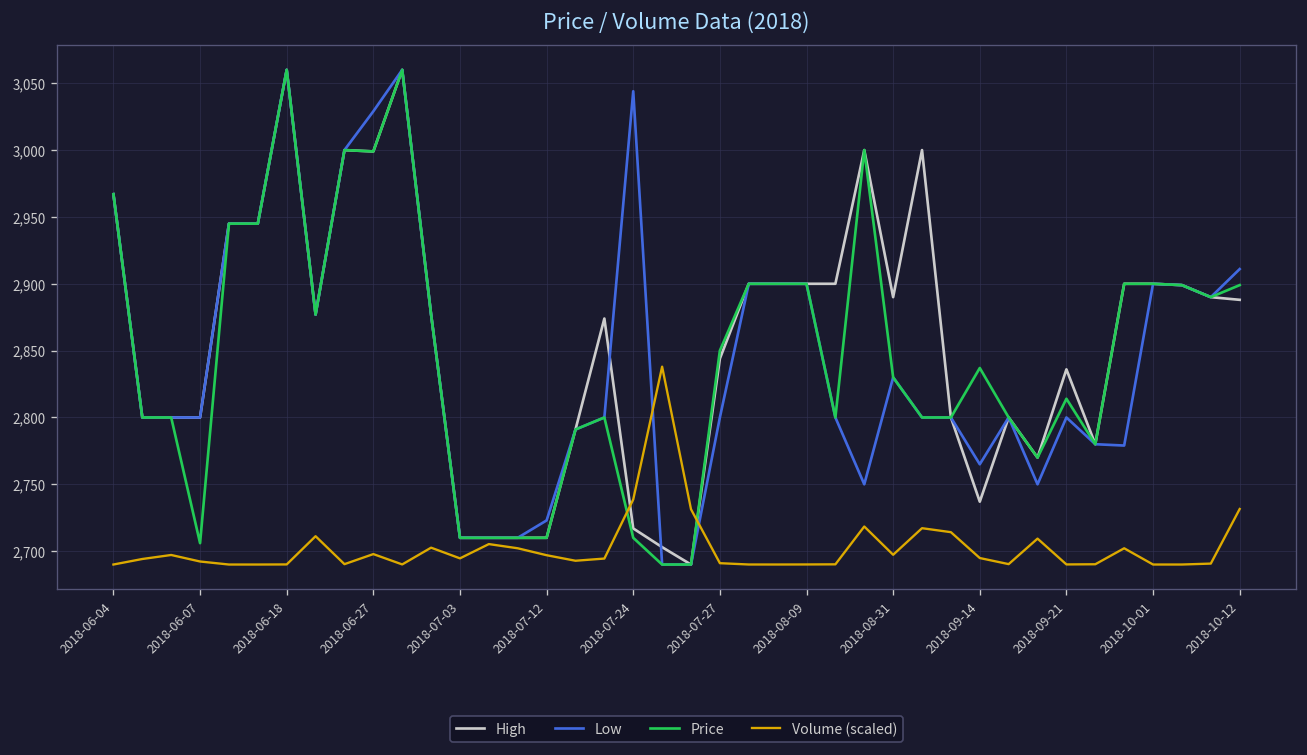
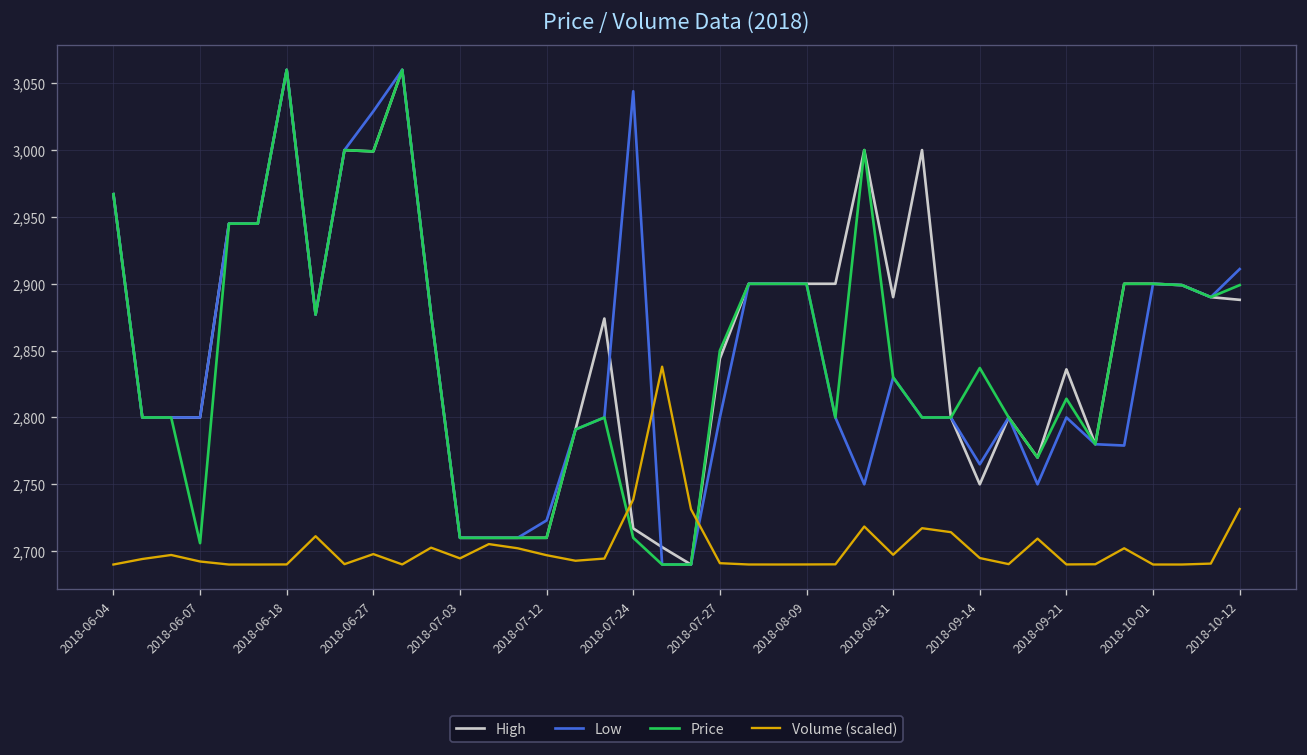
High, 2018-09-14: 2,737 -> 2,750
